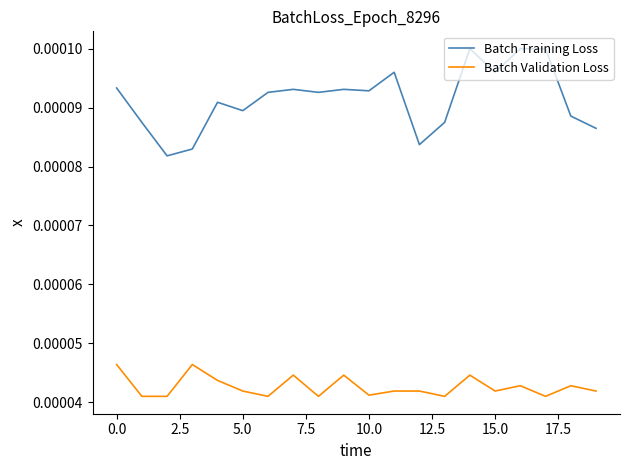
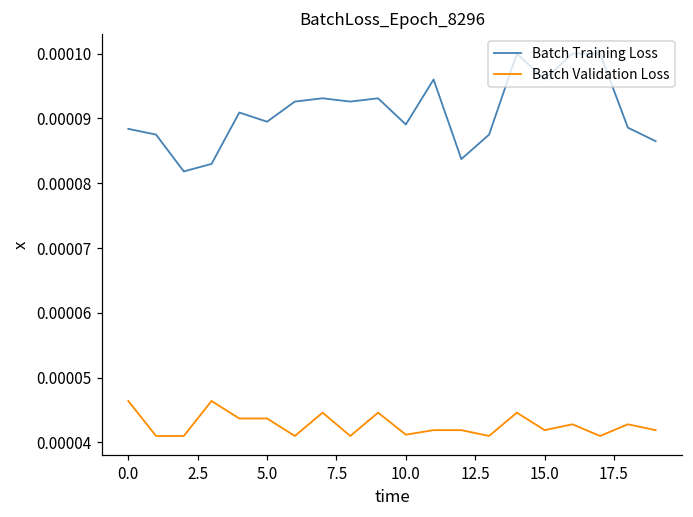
Batch Training Loss, 0.0: 0.000093 -> 0.000088
Batch Validation Loss, 5.0: 0.000042 -> 0.000044
Batch Training Loss, 10.0: 0.000093 -> 0.000089
